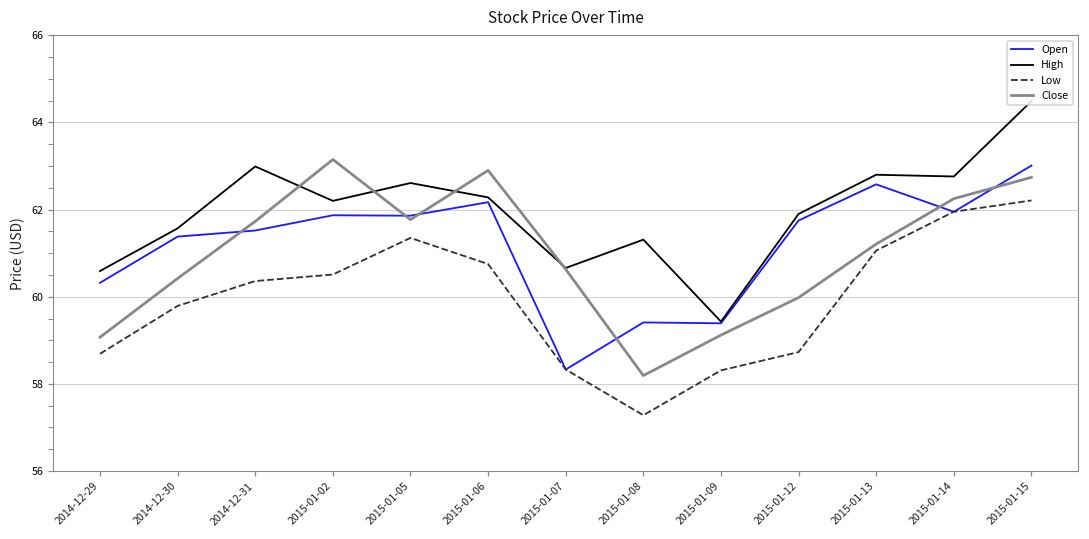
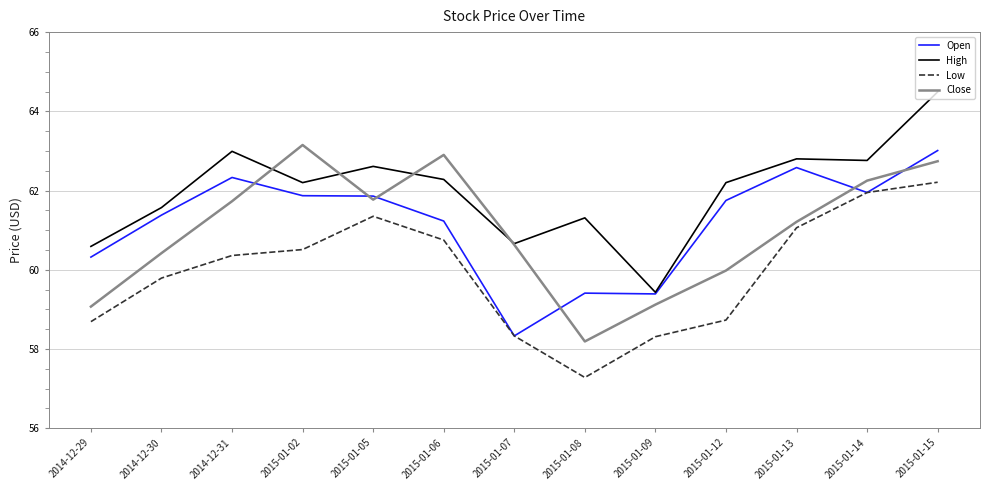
Open, 2014-12-31: 61.5 -> 62.3
Open, 2015-01-06: 62.2 -> 61.2
High, 2015-01-12: 61.9 -> 62.2
